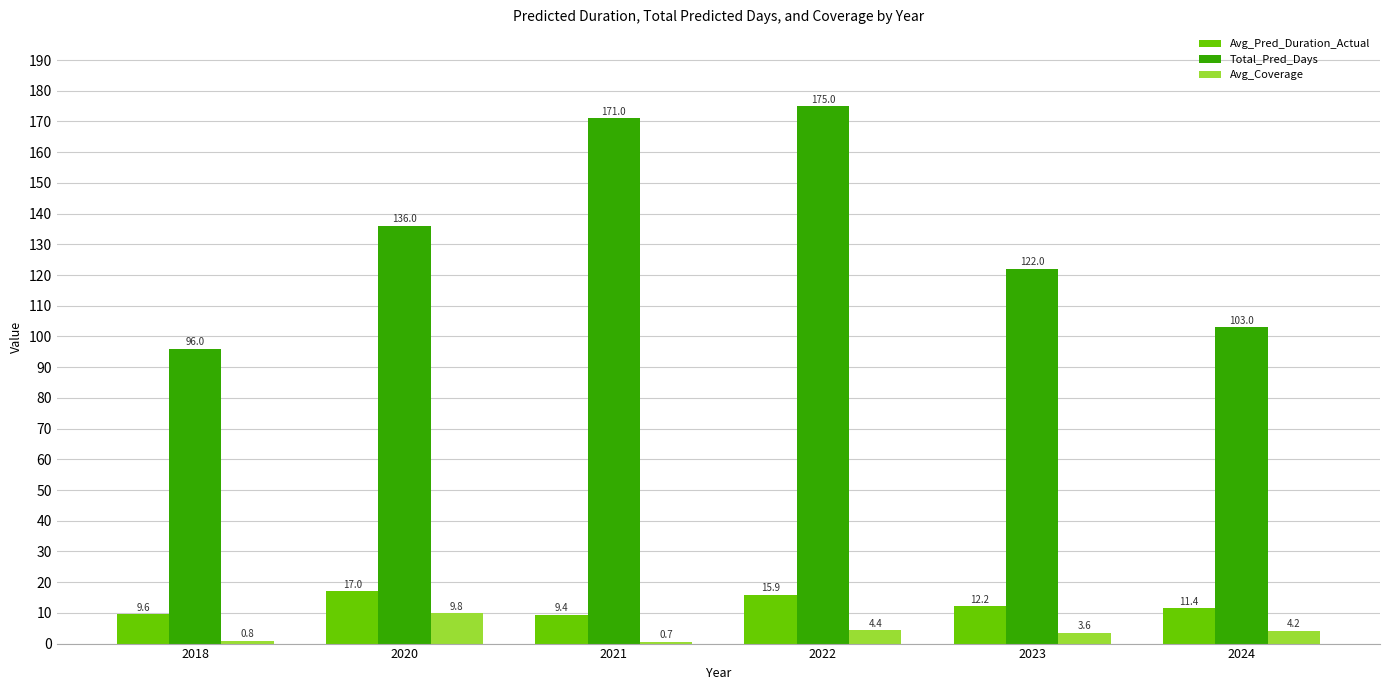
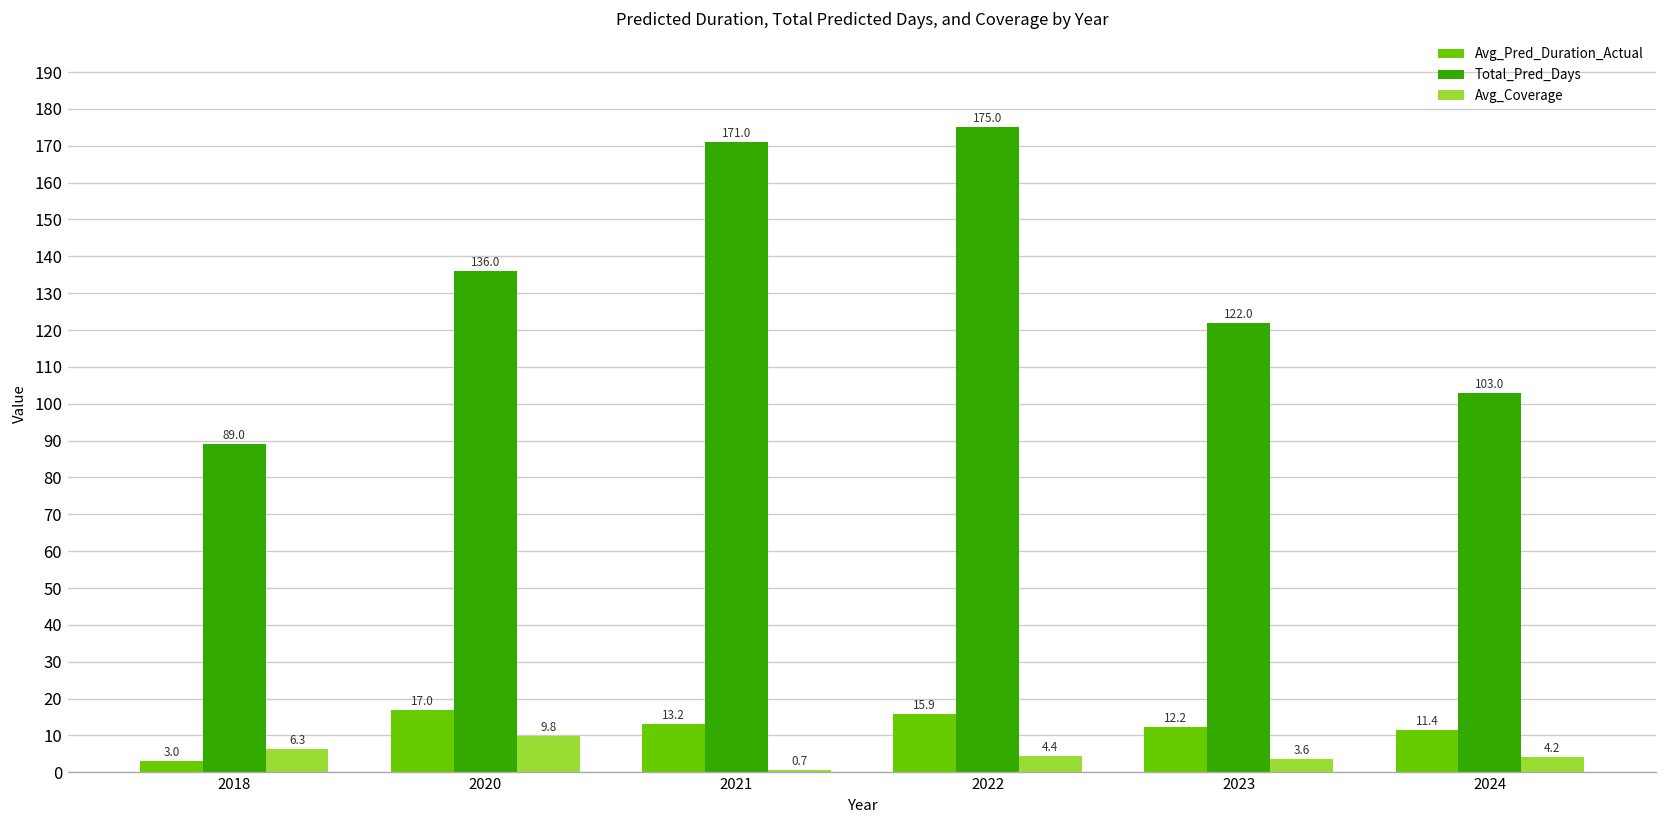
Avg_Pred_Duration_Actual, 2018: 9.6 -> 3.0
Total_Pred_Days, 2018: 96.0 -> 89.0
Avg_Coverage, 2018: 0.8 -> 6.3
Avg_Pred_Duration_Actual, 2021: 9.4 -> 13.2
